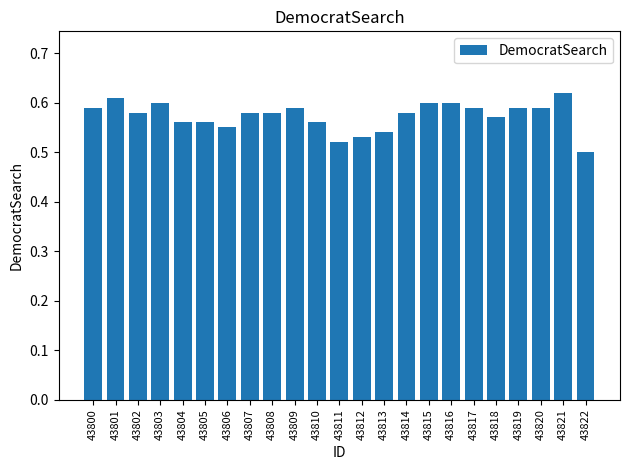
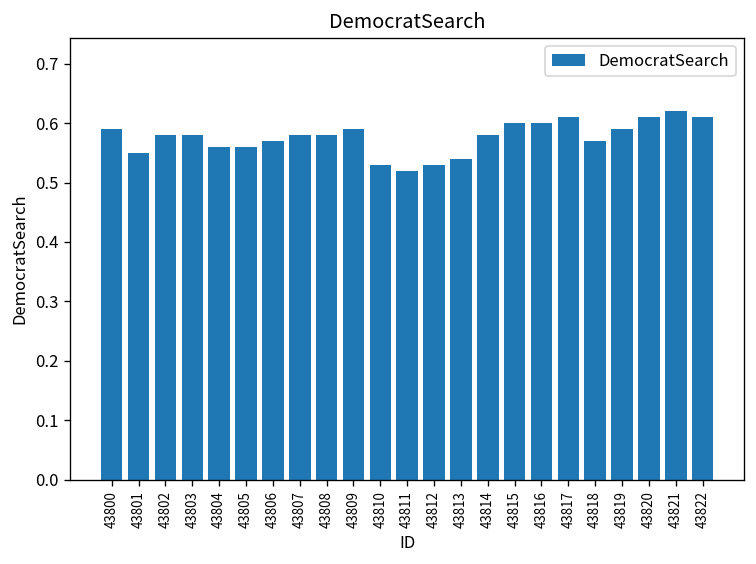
43801: 0.61 -> 0.55
43803: 0.60 -> 0.58
43806: 0.55 -> 0.57
43810: 0.56 -> 0.53
43817: 0.59 -> 0.61
43820: 0.59 -> 0.61
43822: 0.50 -> 0.61
